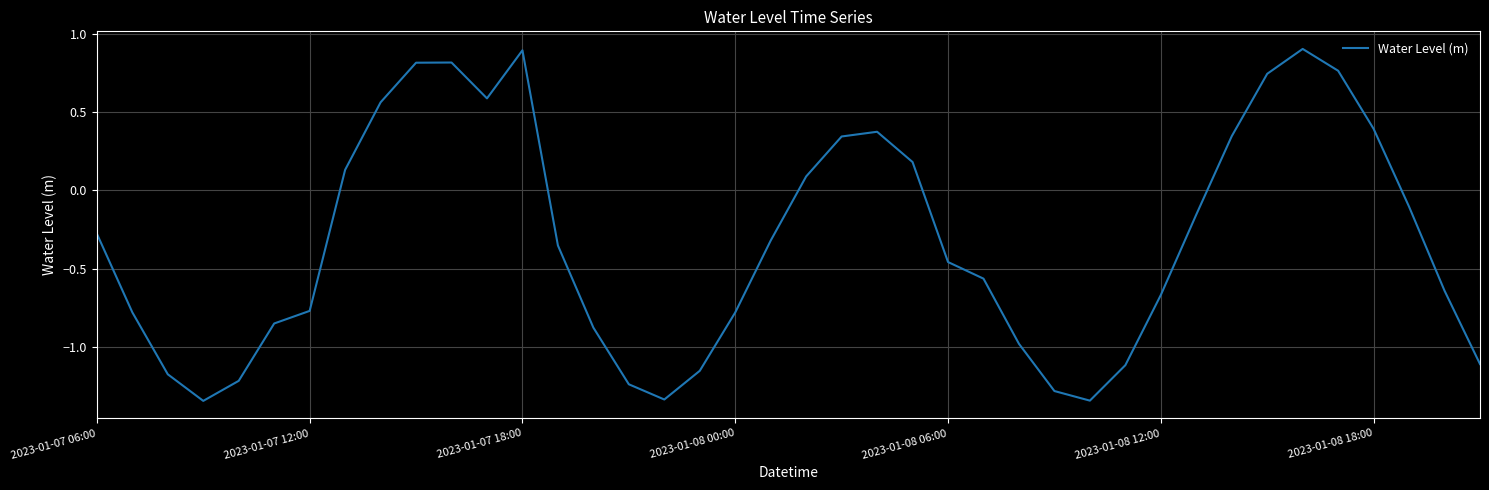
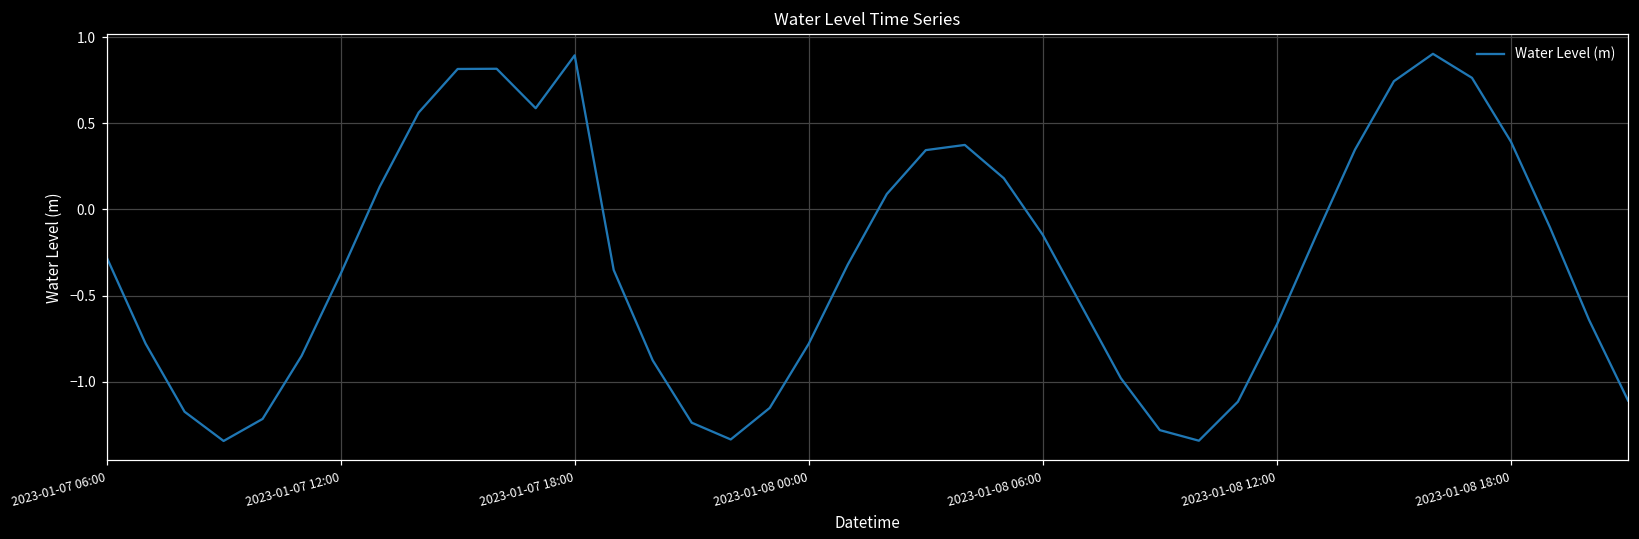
2023-01-07 12:00: -0.77 -> -0.37
2023-01-08 06:00: -0.46 -> -0.15
